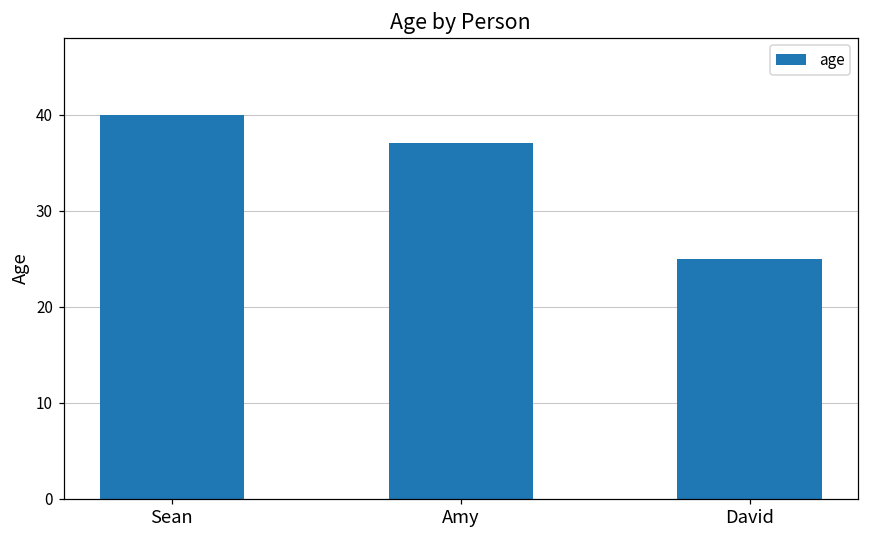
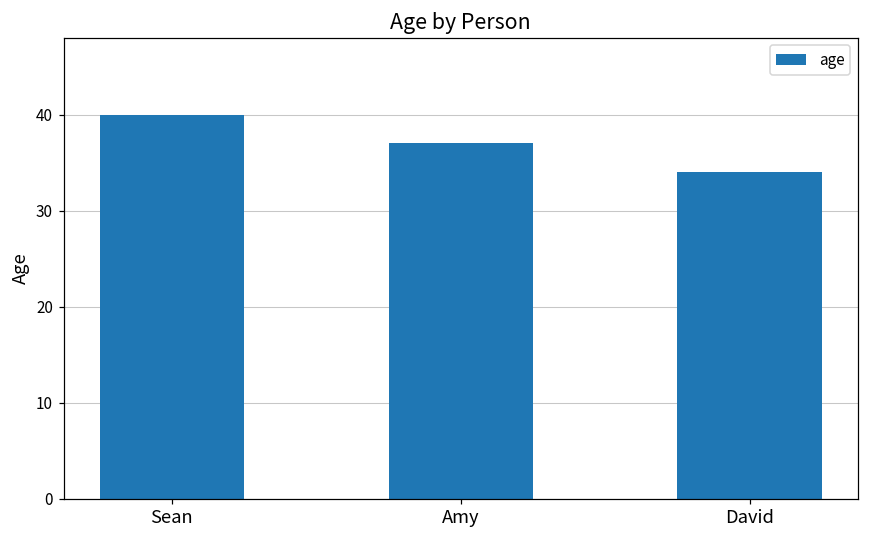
David: 25 -> 34
